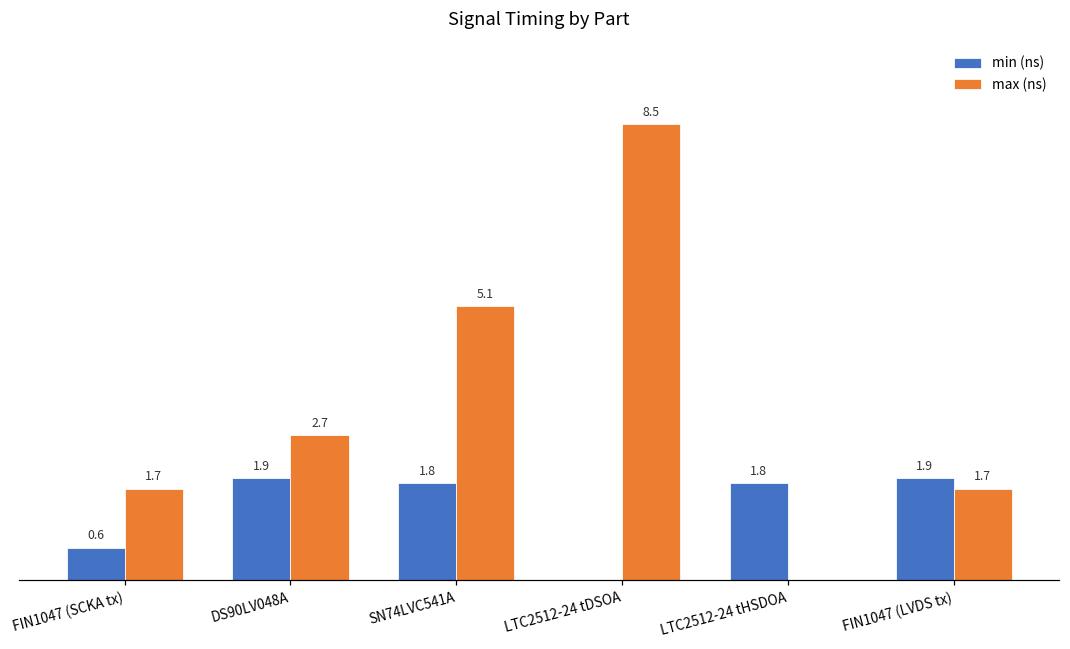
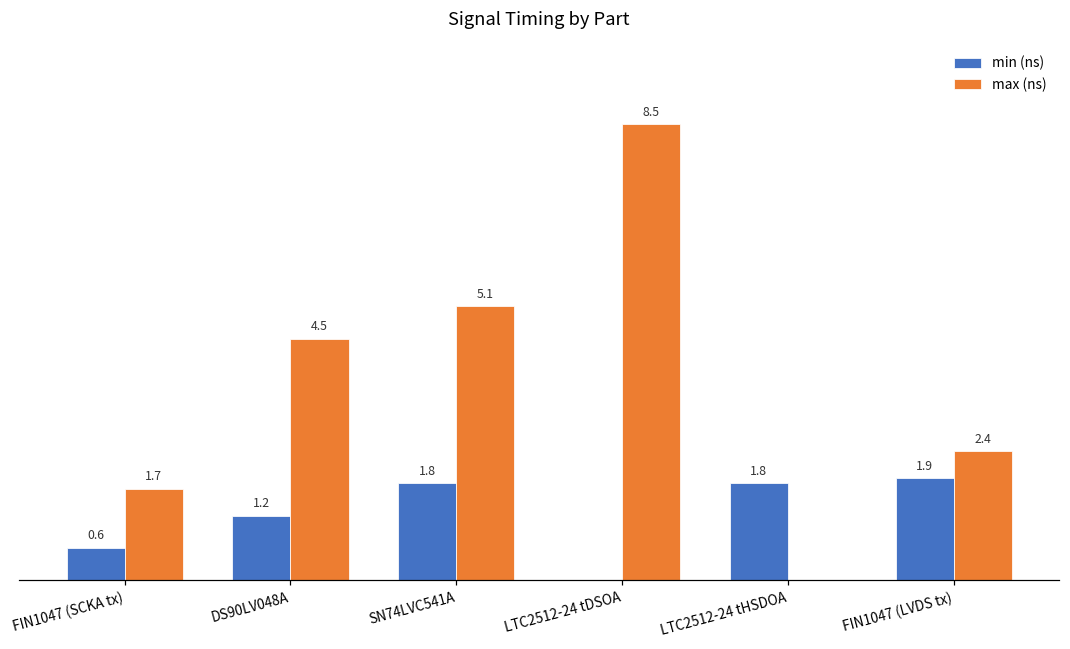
min (ns), DS90LV048A: 1.9 -> 1.2
max (ns), DS90LV048A: 2.7 -> 4.5
max (ns), FIN1047 (LVDS tx): 1.7 -> 2.4
